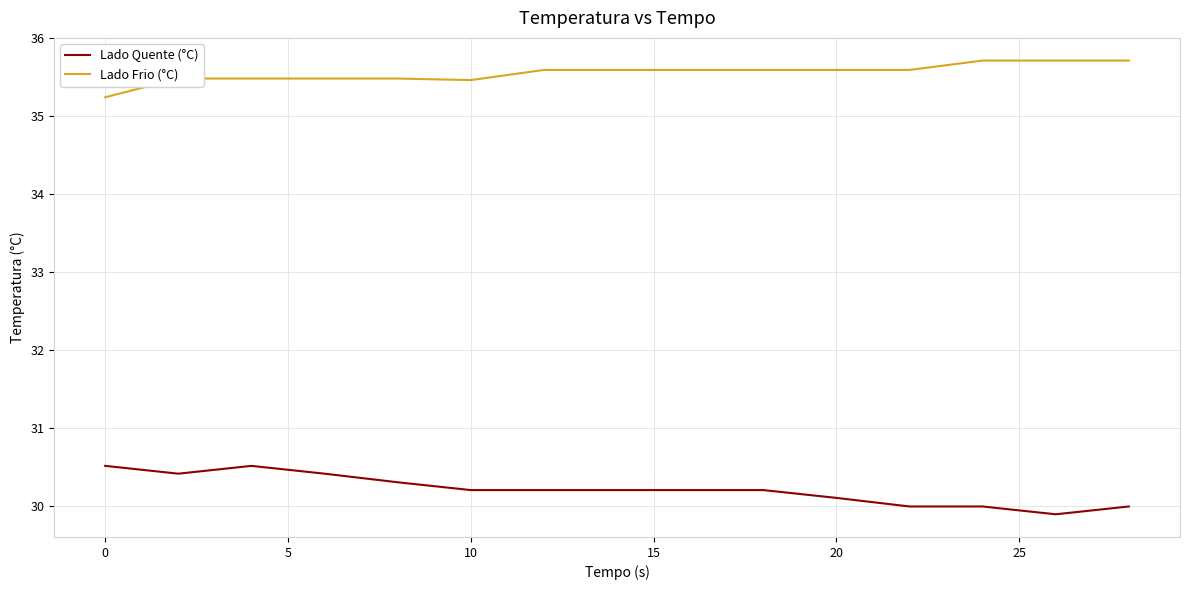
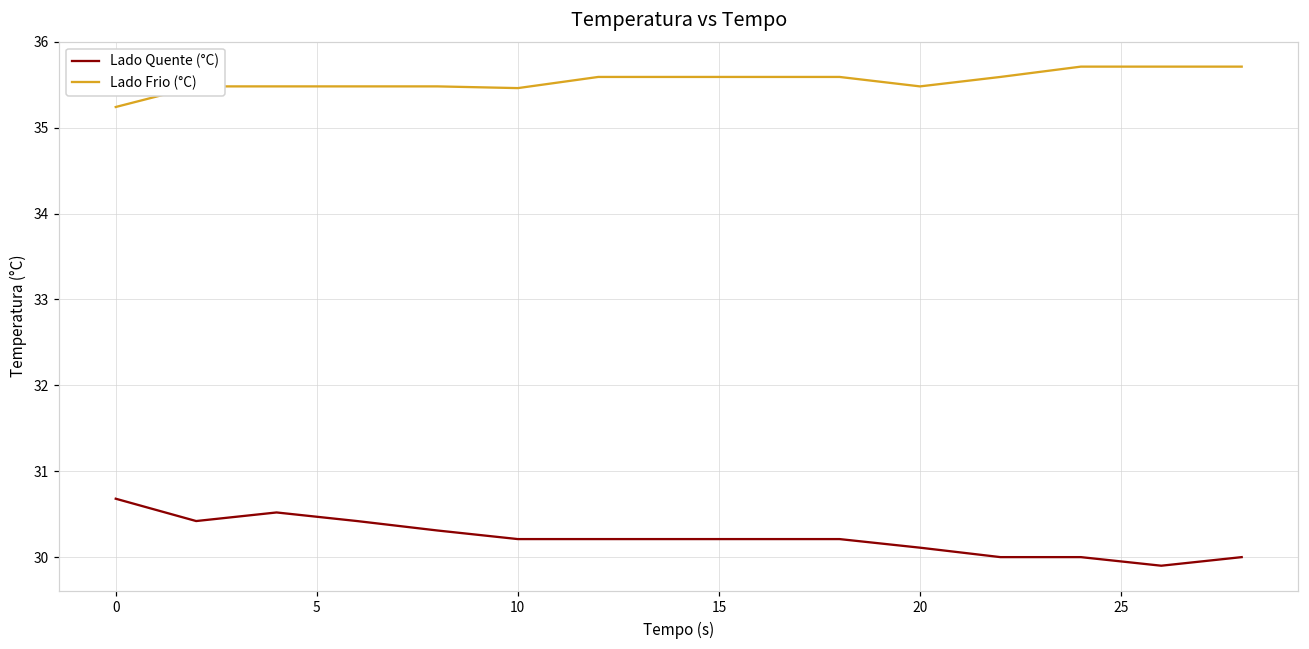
Lado Quente (°C), 0: 30.5 -> 30.7
Lado Frio (°C), 20: 35.6 -> 35.5
